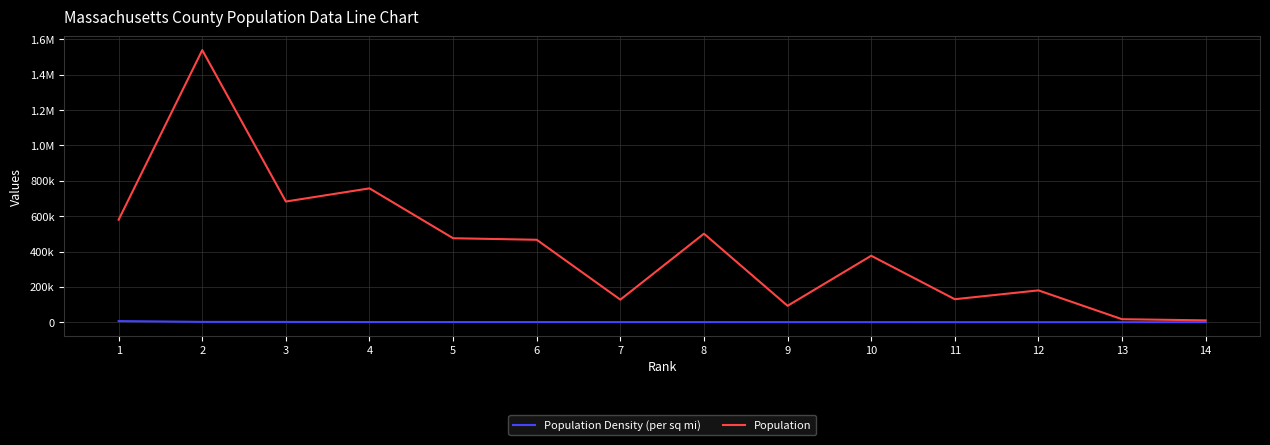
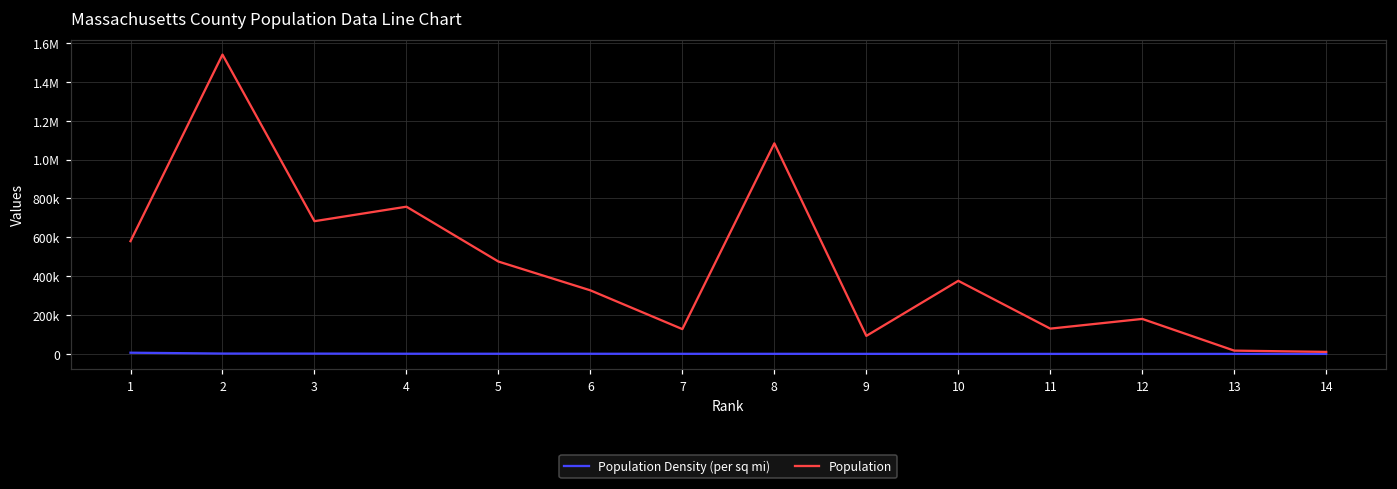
Population, 6: 470000 -> 330000
Population, 8: 500000 -> 1080000
